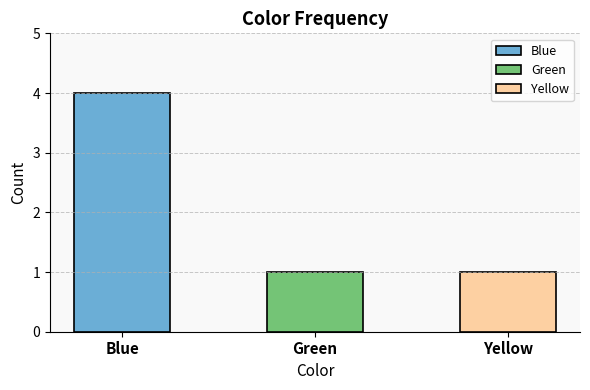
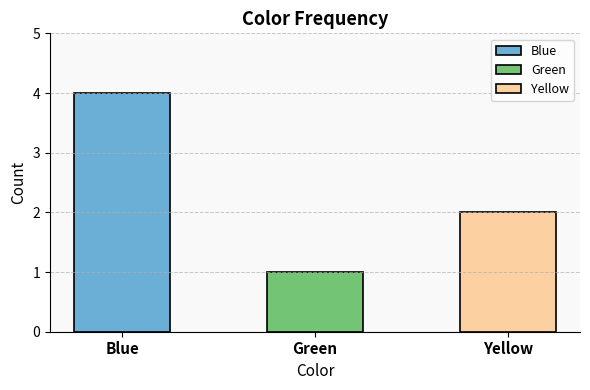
Yellow: 1 -> 2
